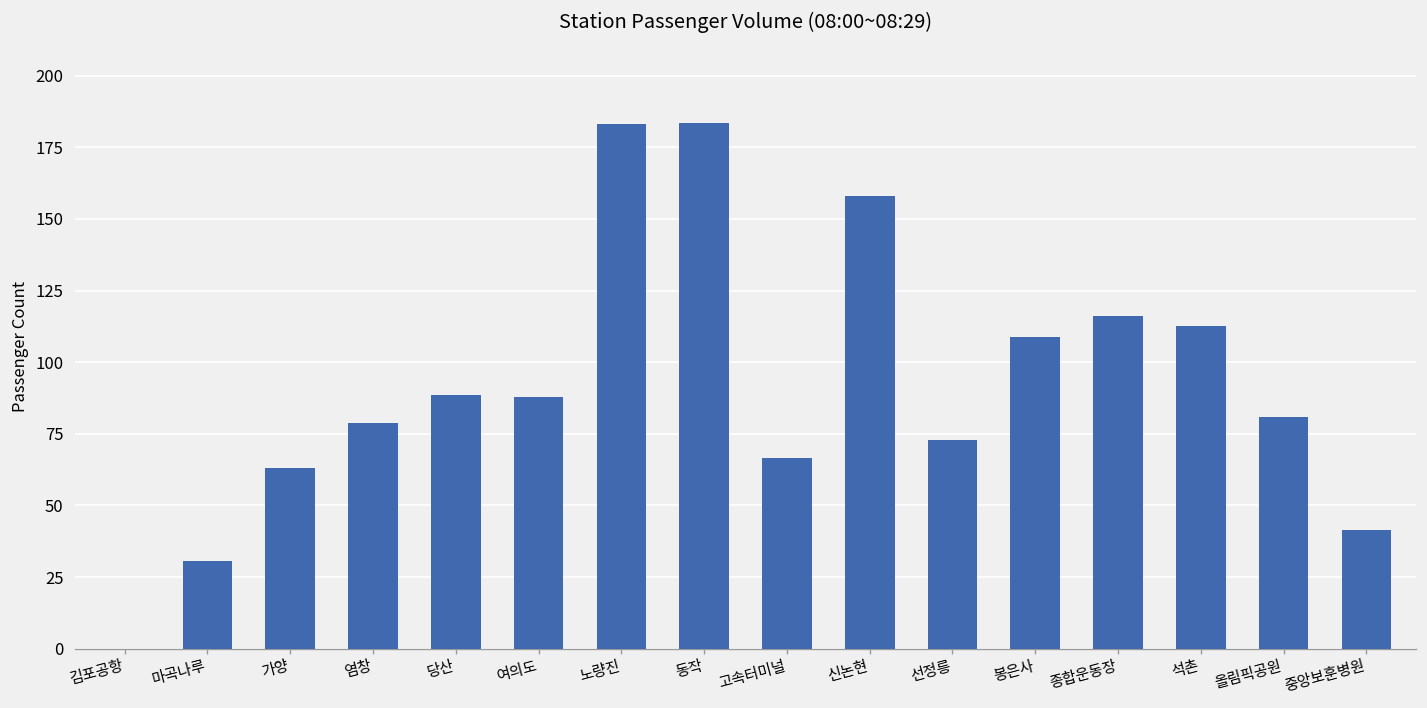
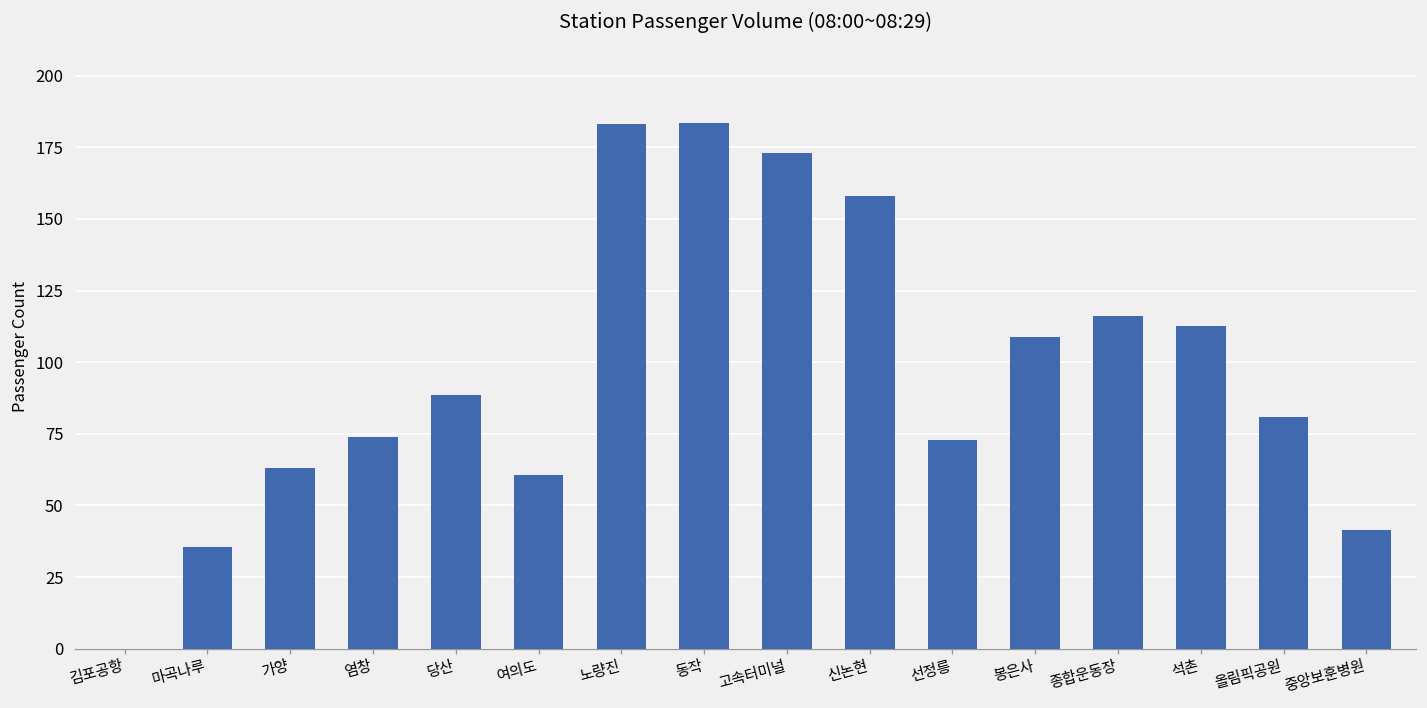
마곡나루: 30 -> 36
염창: 79 -> 74
여의도: 88 -> 60
고속터미널: 66 -> 173
